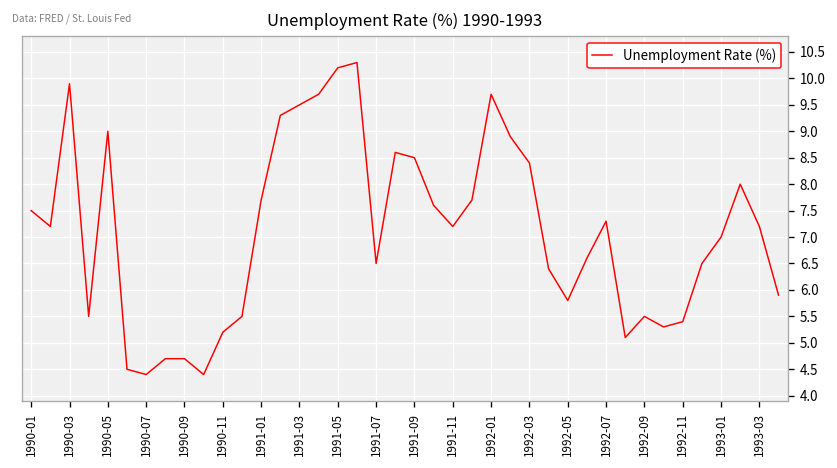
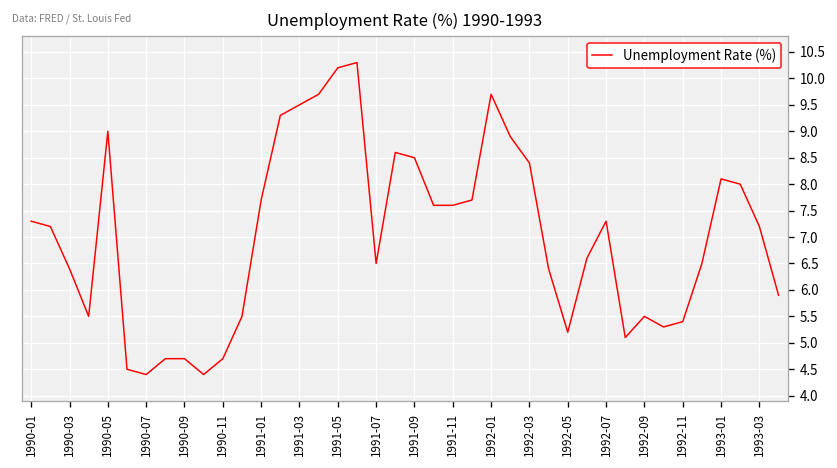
1990-01: 7.5 -> 7.3
1990-03: 9.9 -> 6.4
1990-11: 5.2 -> 4.7
1991-11: 7.2 -> 7.6
1992-05: 5.8 -> 5.2
1993-01: 7.0 -> 8.1
